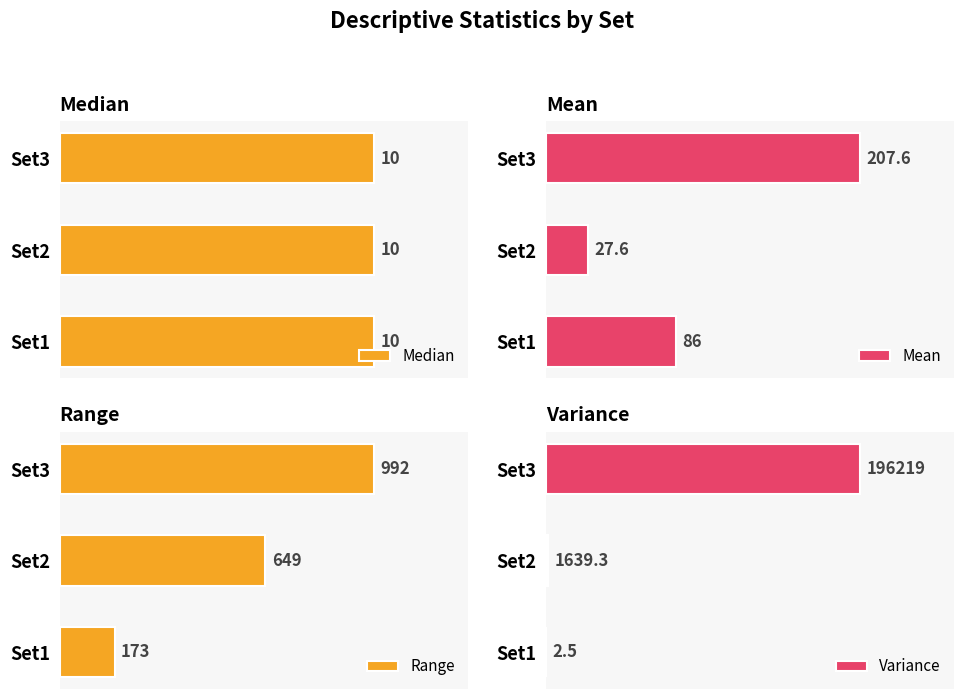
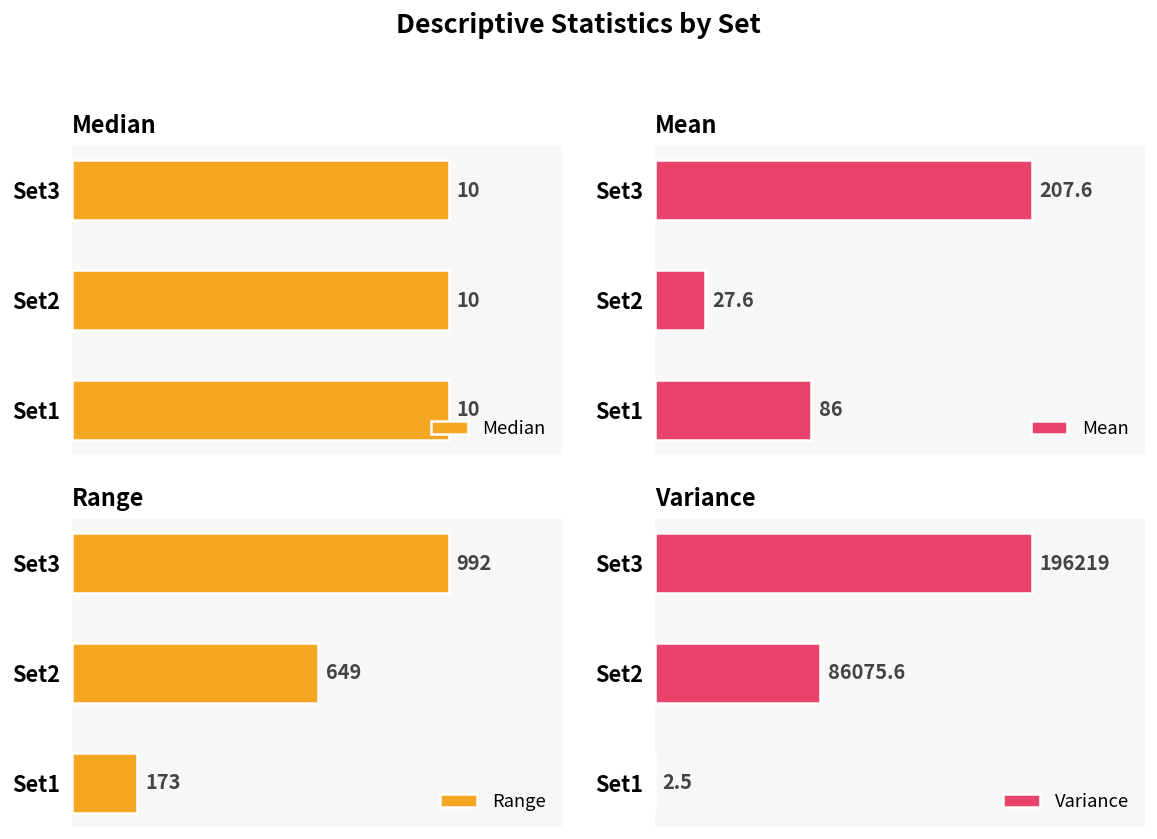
Variance, Set2: 1639.3 -> 86075.6
